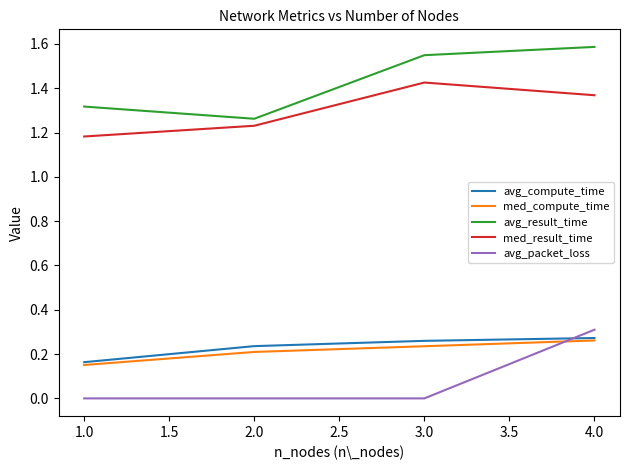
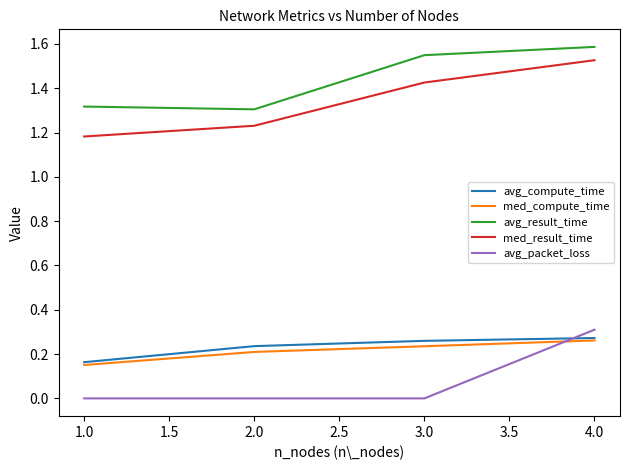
avg_result_time, 2.0: 1.26 -> 1.30
med_result_time, 4.0: 1.37 -> 1.53
